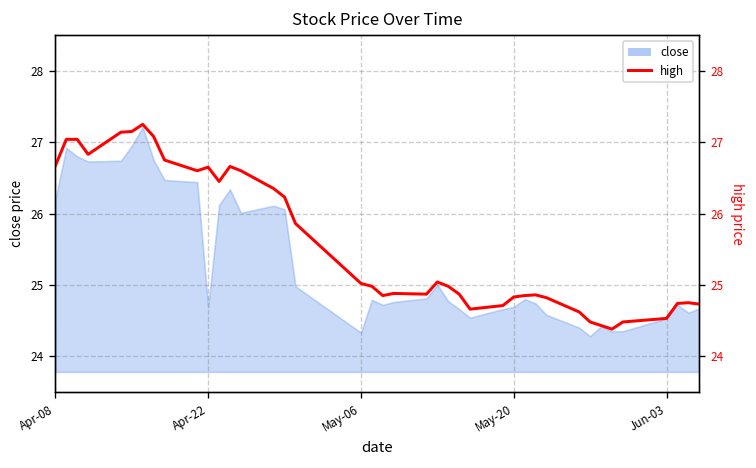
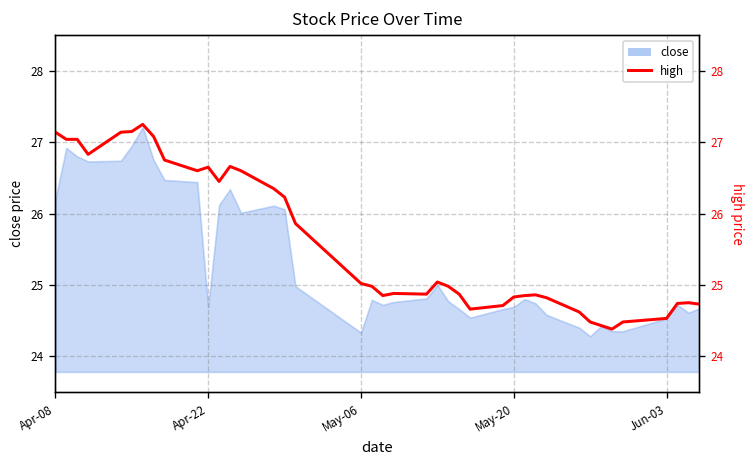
high, Apr-08: 26.7 -> 27.1
